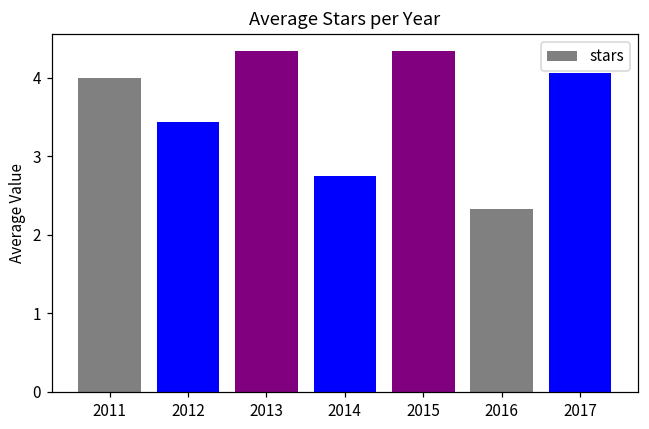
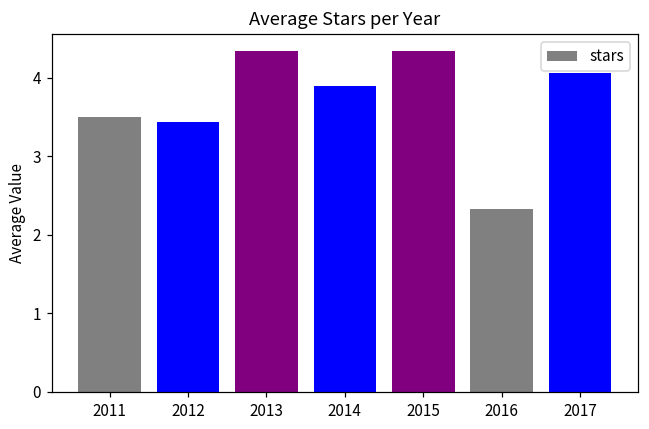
2011: 4.0 -> 3.5
2014: 2.8 -> 3.9
